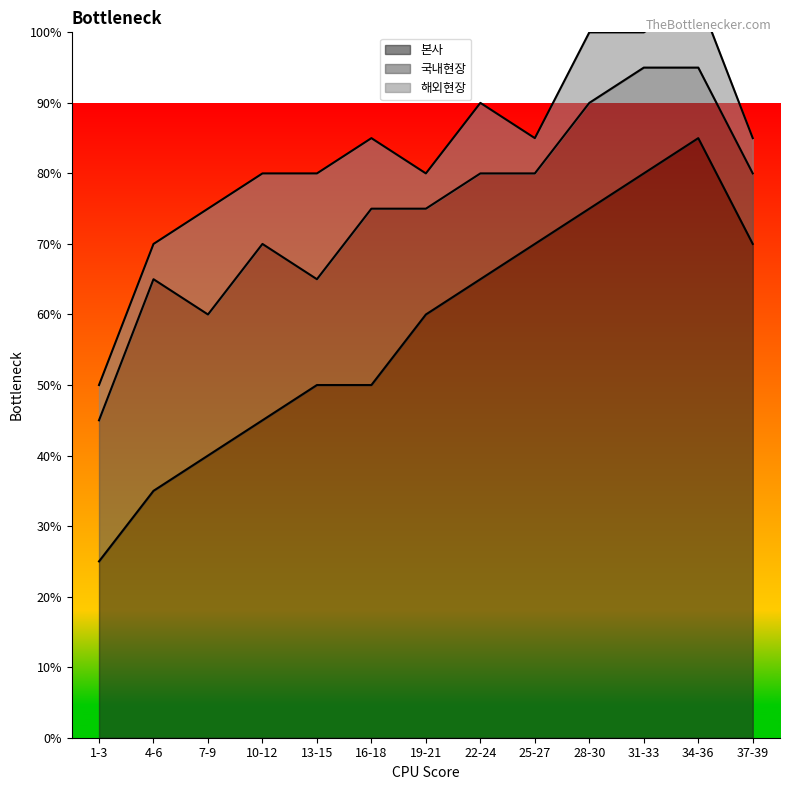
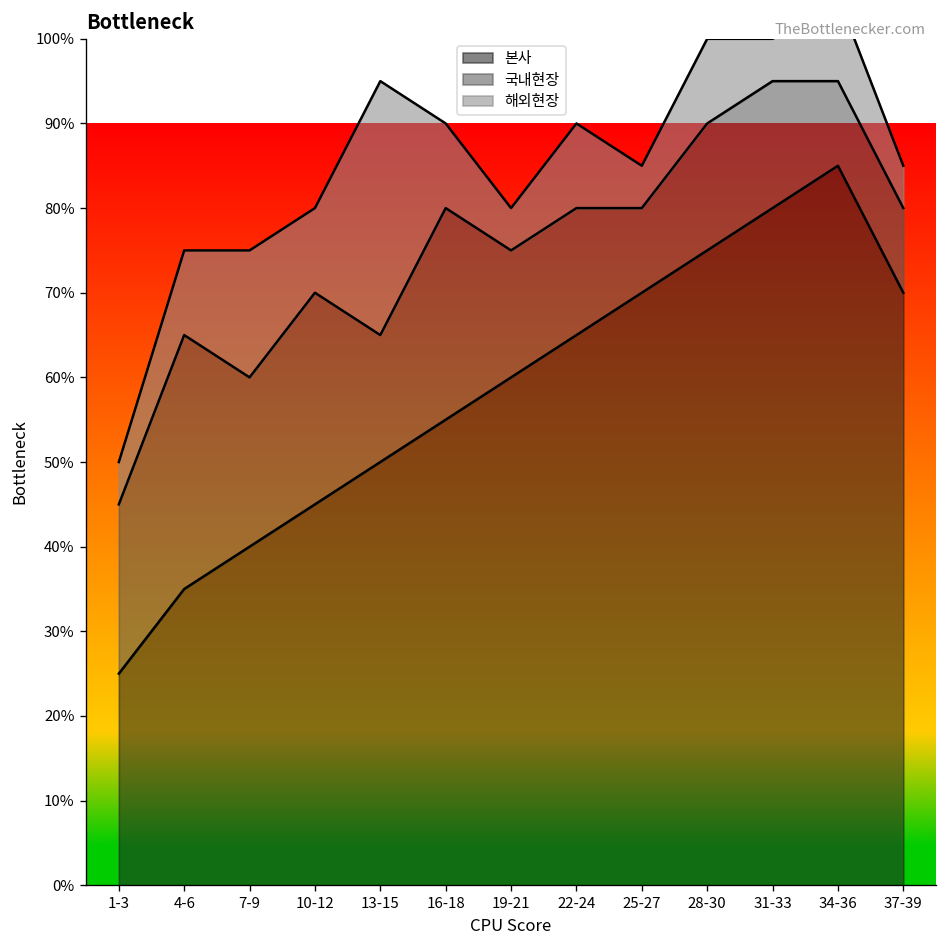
해외현장, 4-6: 5% -> 10%
해외현장, 13-15: 15% -> 30%
본사, 16-18: 50% -> 55%
